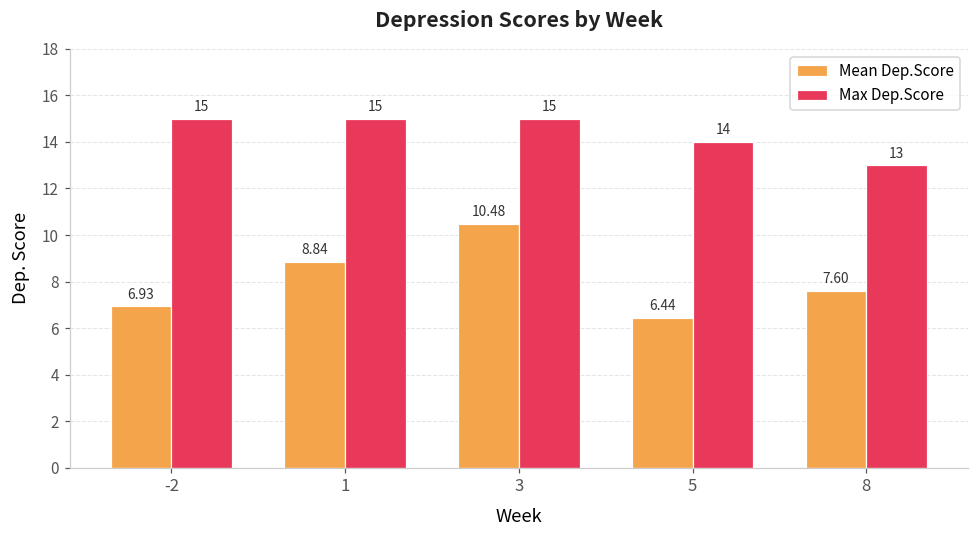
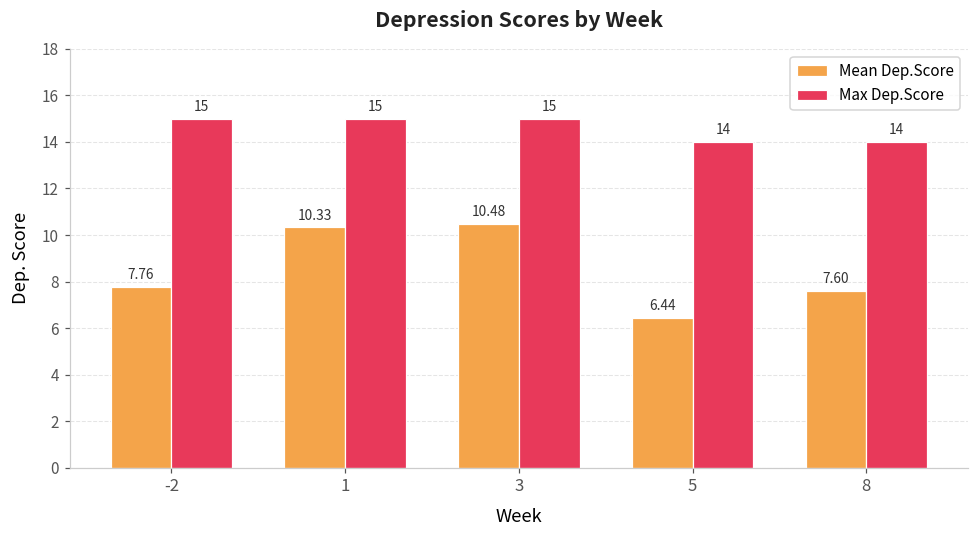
Mean Dep.Score, -2: 6.93 -> 7.76
Mean Dep.Score, 1: 8.84 -> 10.33
Max Dep.Score, 8: 13 -> 14
